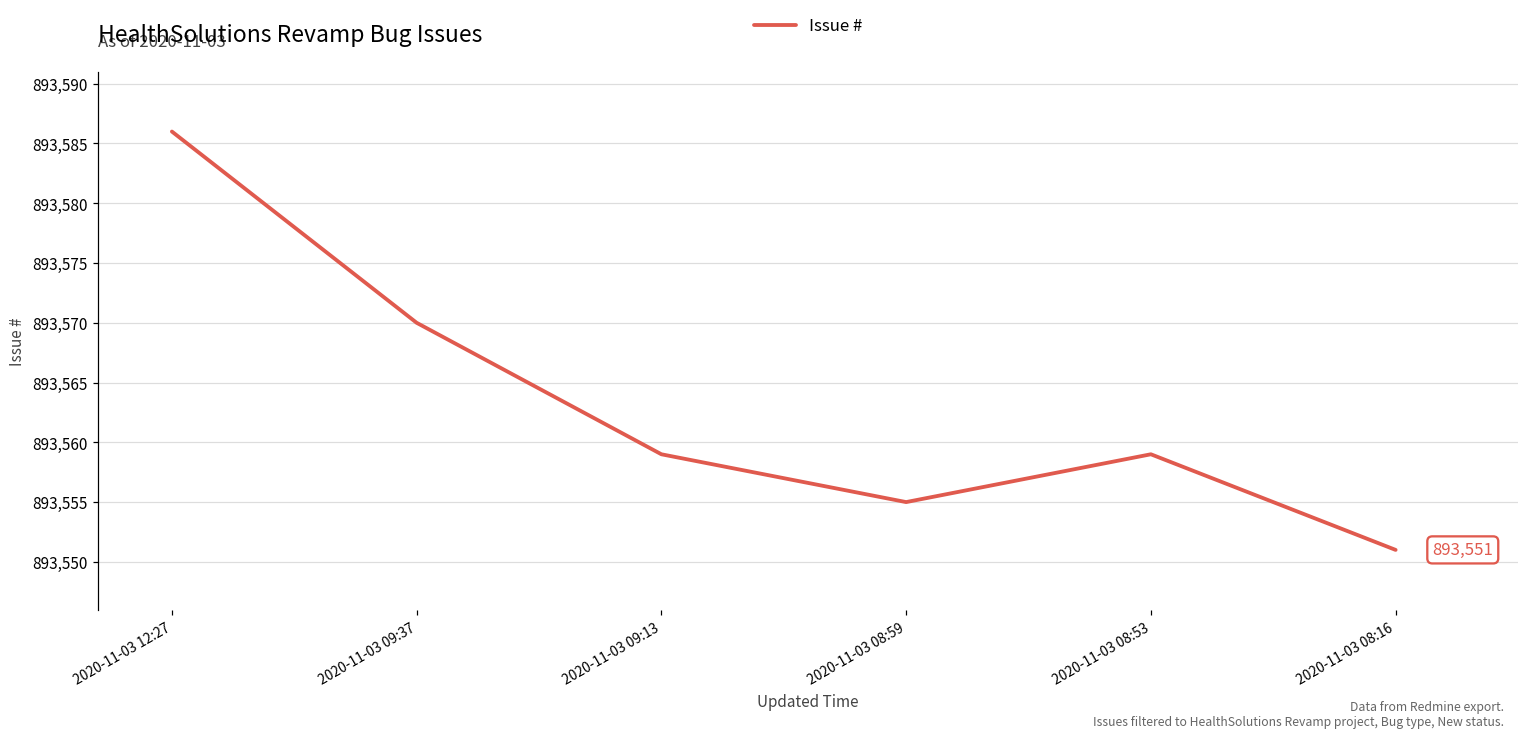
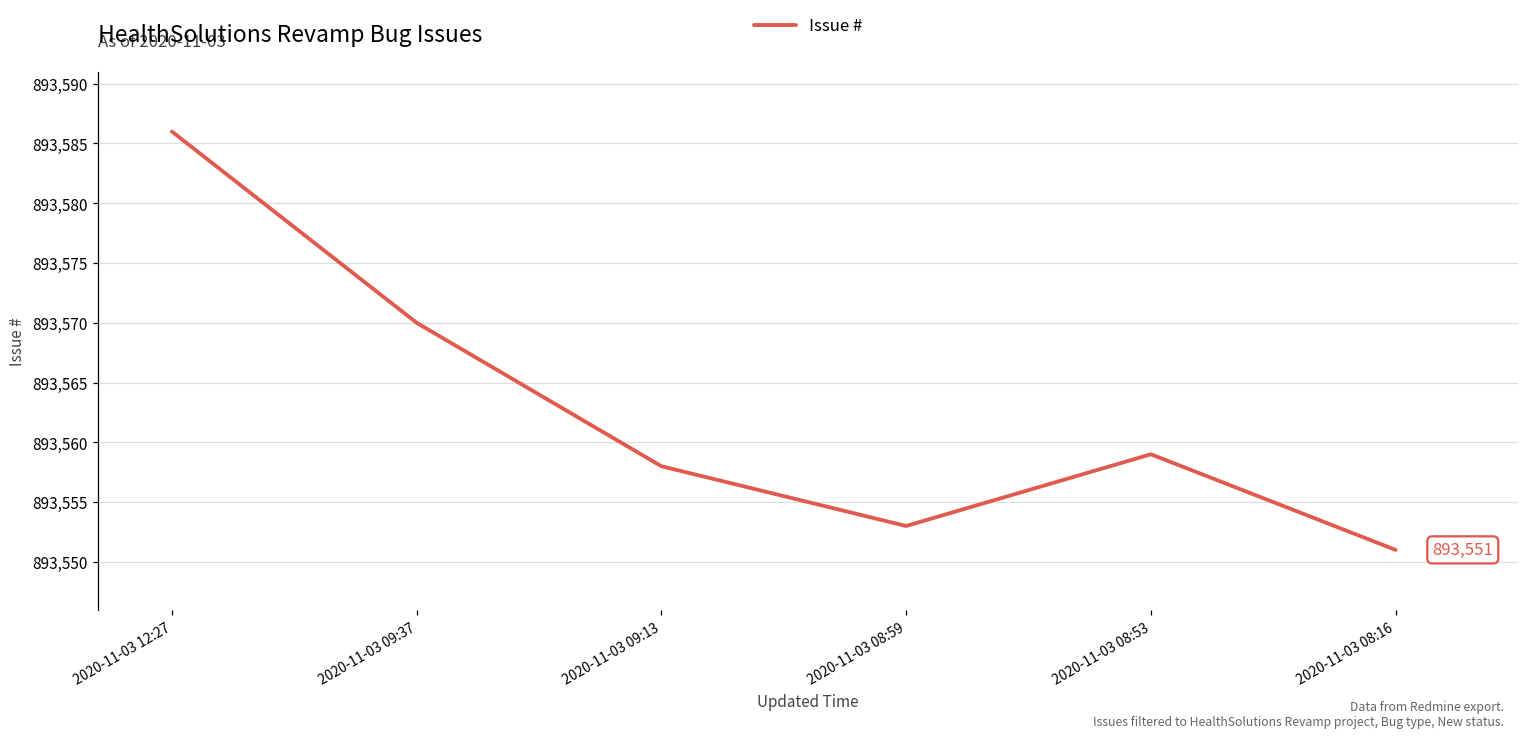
2020-11-03 09:13: 893,559 -> 893,558
2020-11-03 08:59: 893,555 -> 893,553
